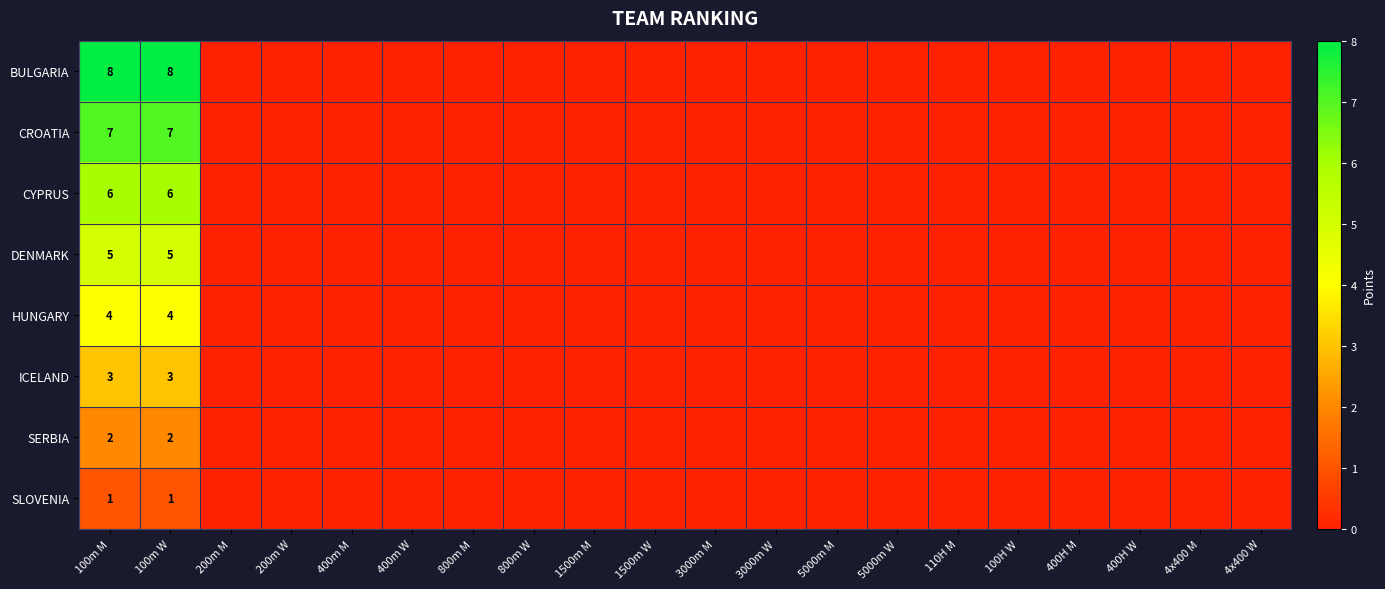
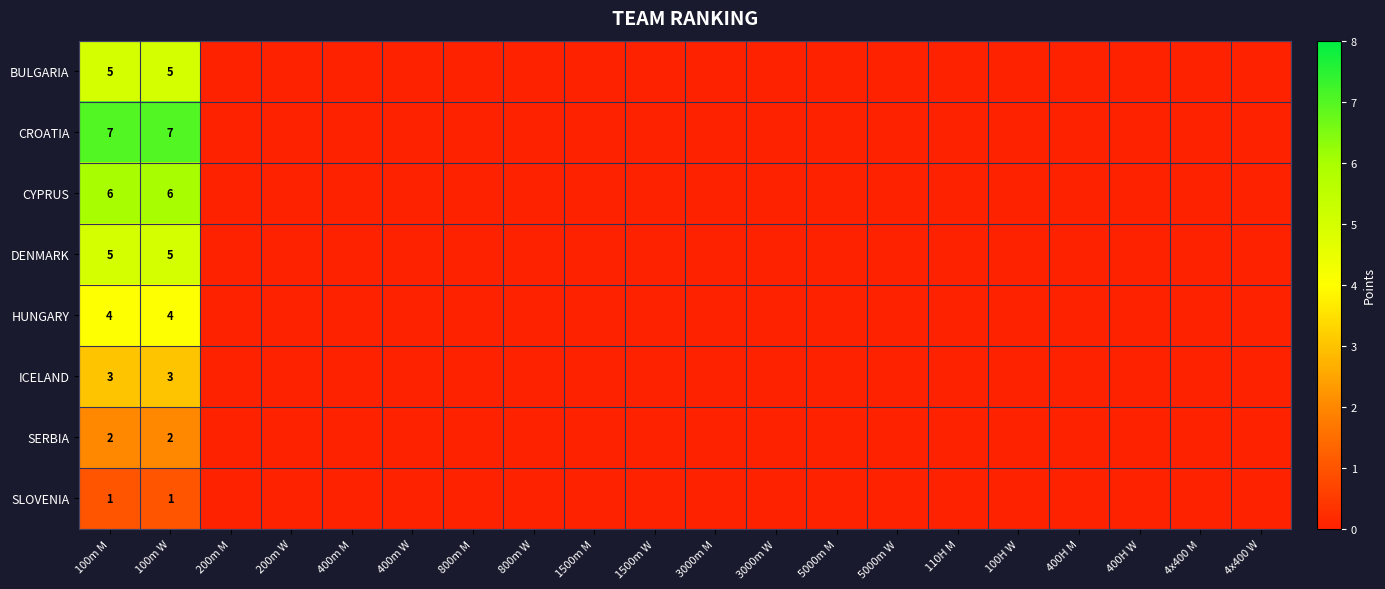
BULGARIA, 100m M: 8 -> 5
BULGARIA, 100m W: 8 -> 5
